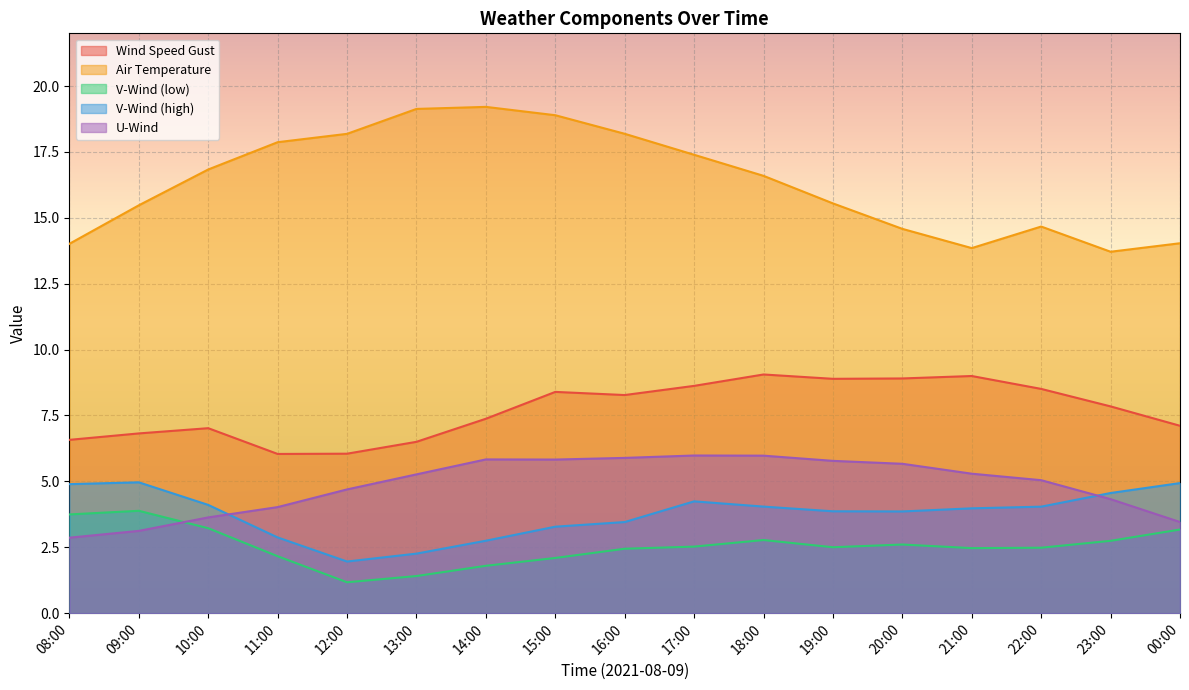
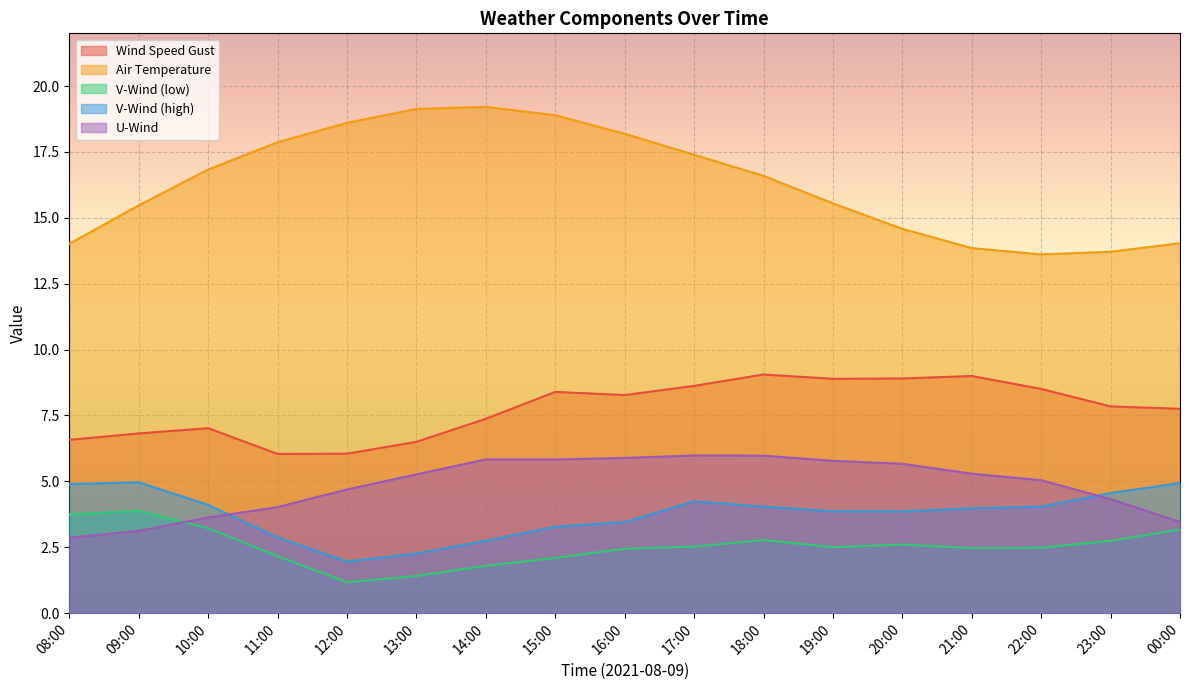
Air Temperature, 12:00: 18.2 -> 18.6
Air Temperature, 22:00: 14.7 -> 13.6
Wind Speed Gust, 00:00: 7.1 -> 7.8
